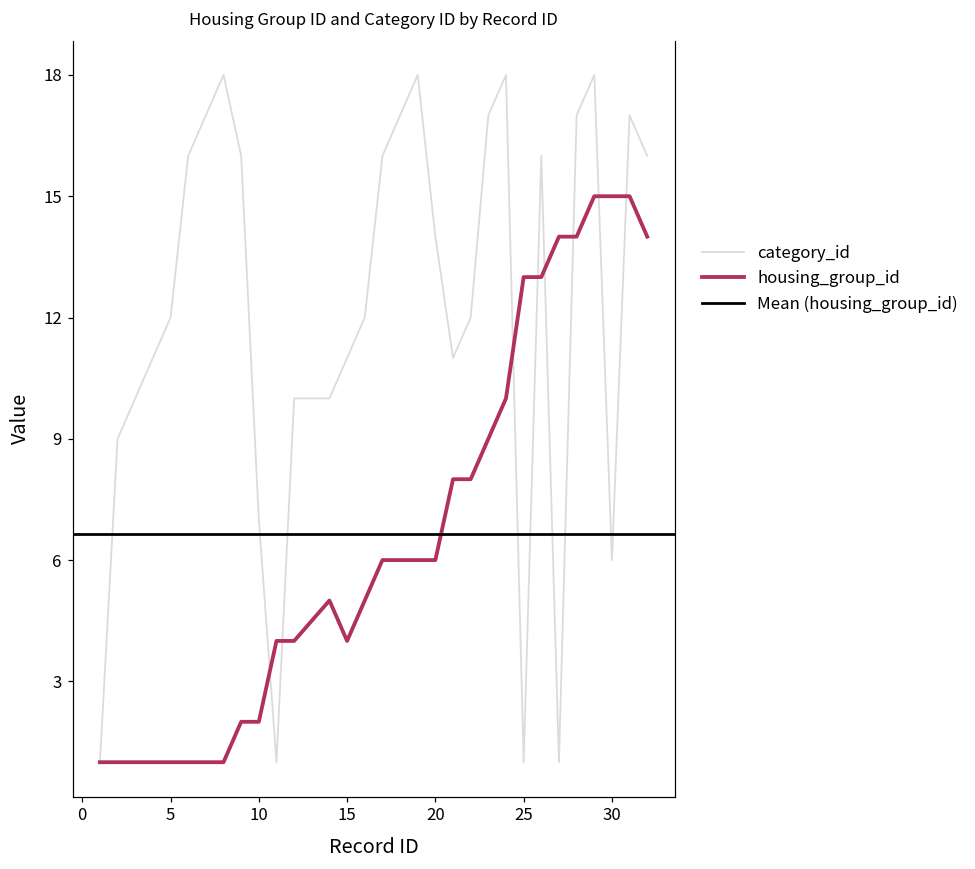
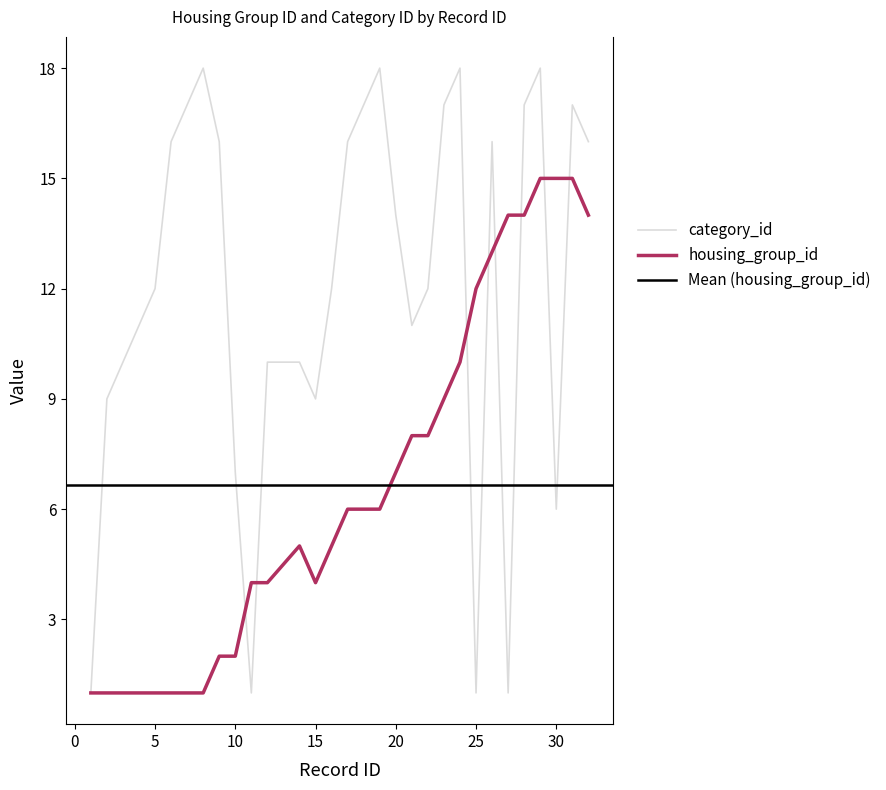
category_id, 15: 11 -> 9
housing_group_id, 20: 6 -> 7
housing_group_id, 25: 13 -> 12
